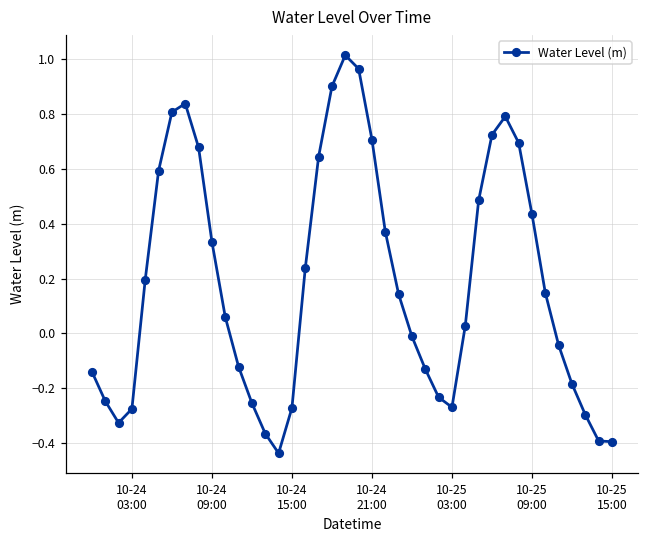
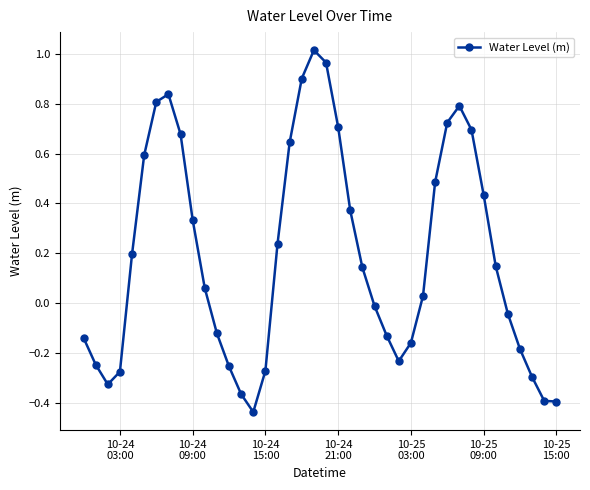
10-25 03:00: -0.27 -> -0.16
